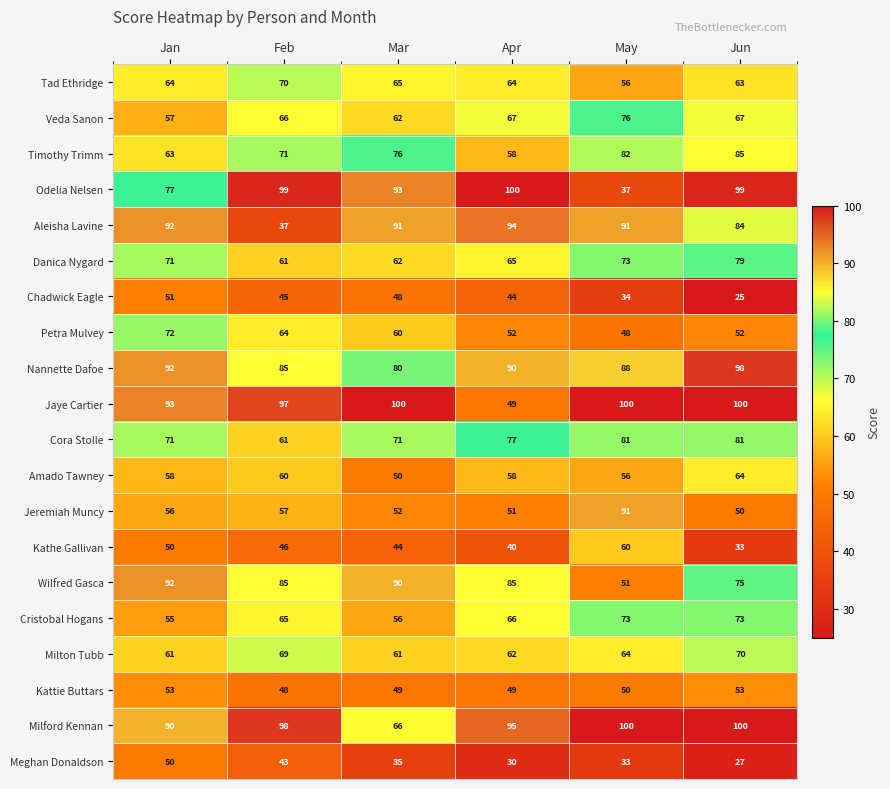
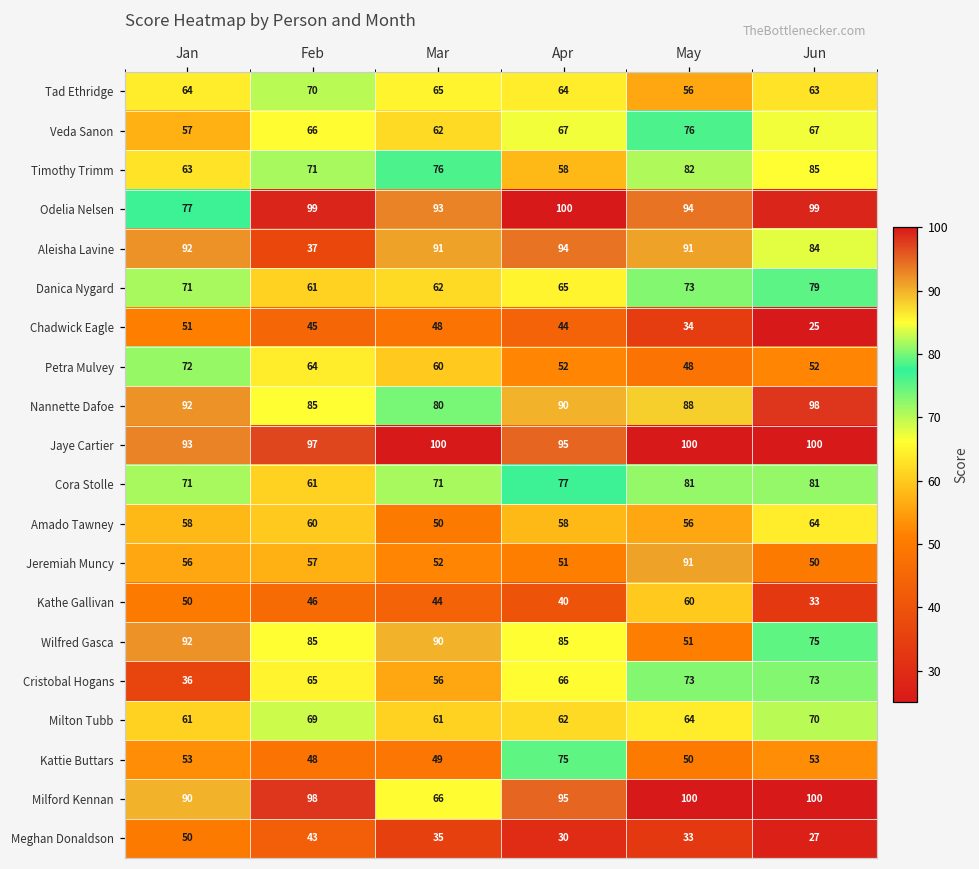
Odelia Nelsen, May: 37 -> 94
Jaye Cartier, Apr: 49 -> 95
Cristobal Hogans, Jan: 55 -> 36
Kattie Buttars, Apr: 49 -> 75
